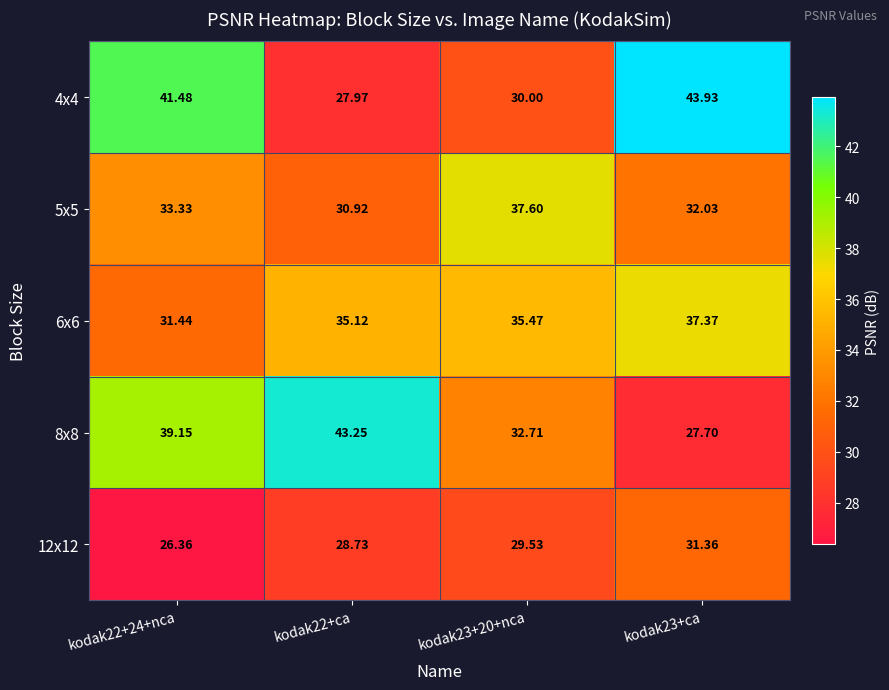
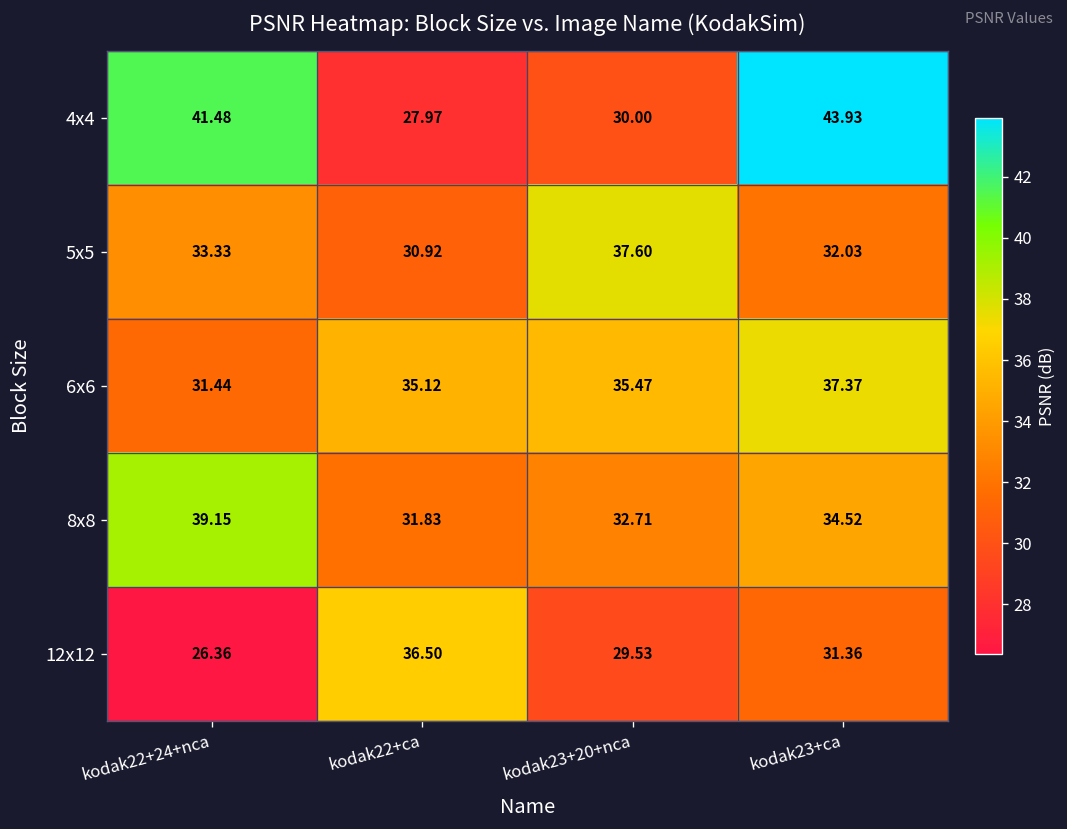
8x8, kodak22+ca: 43.25 -> 31.83
8x8, kodak23+ca: 27.70 -> 34.52
12x12, kodak22+ca: 28.73 -> 36.50
